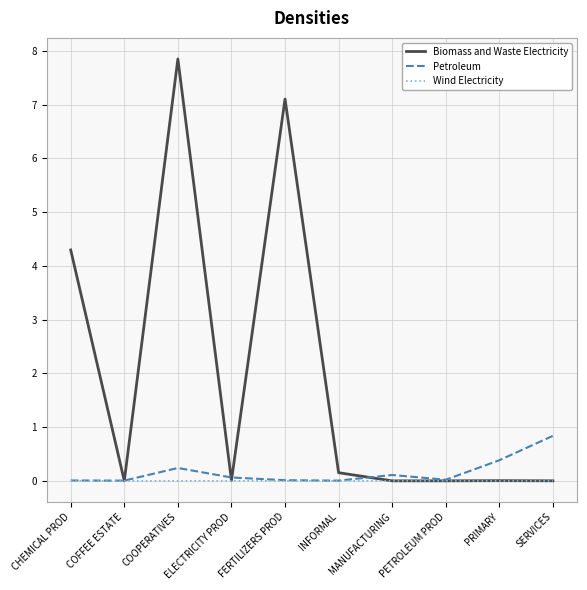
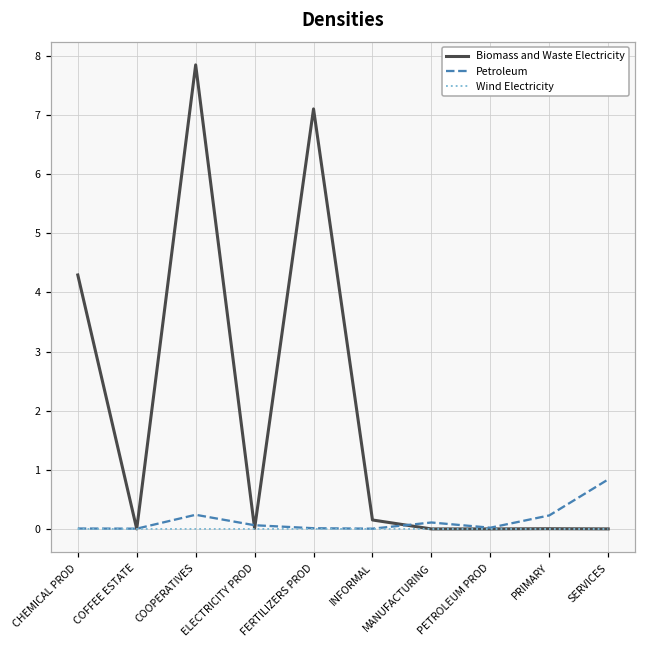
Petroleum, PRIMARY: 0.4 -> 0.2
